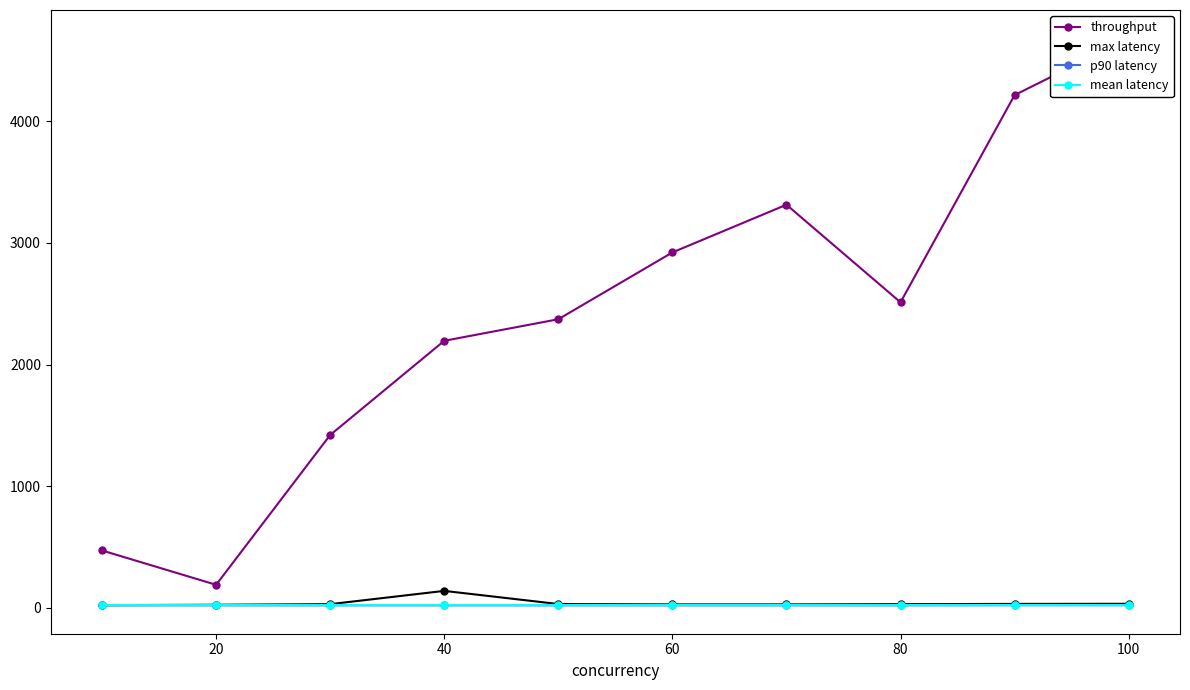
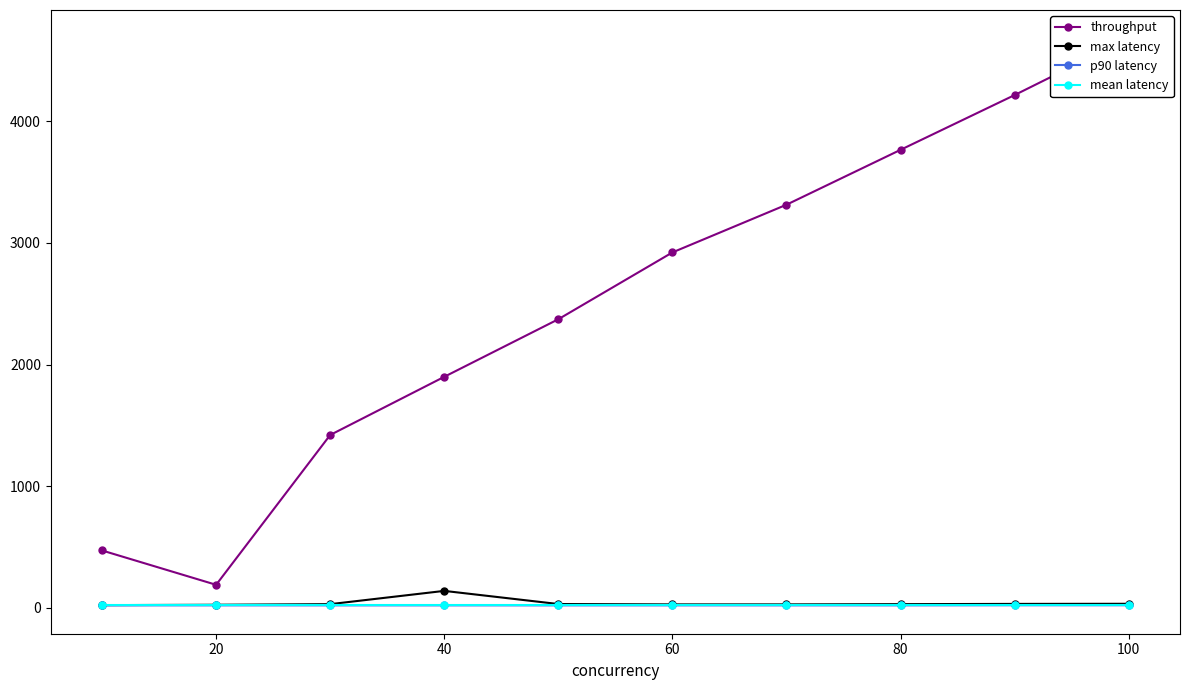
throughput, 40: 2200 -> 1900
throughput, 80: 2510 -> 3760
